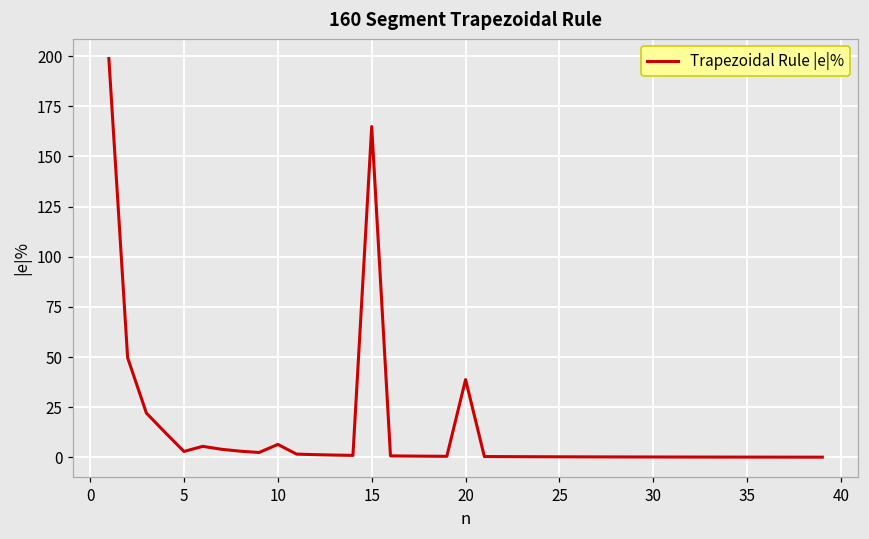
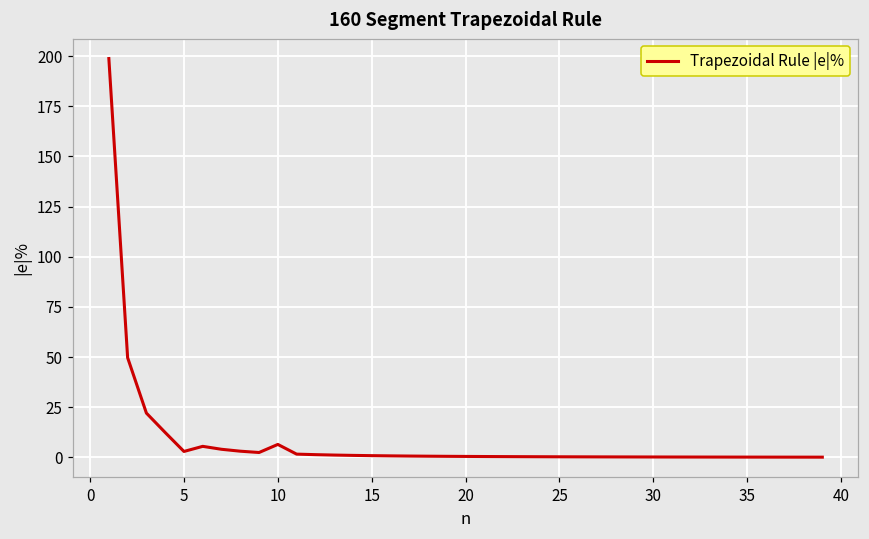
15: 165 -> 1
20: 39 -> 0
